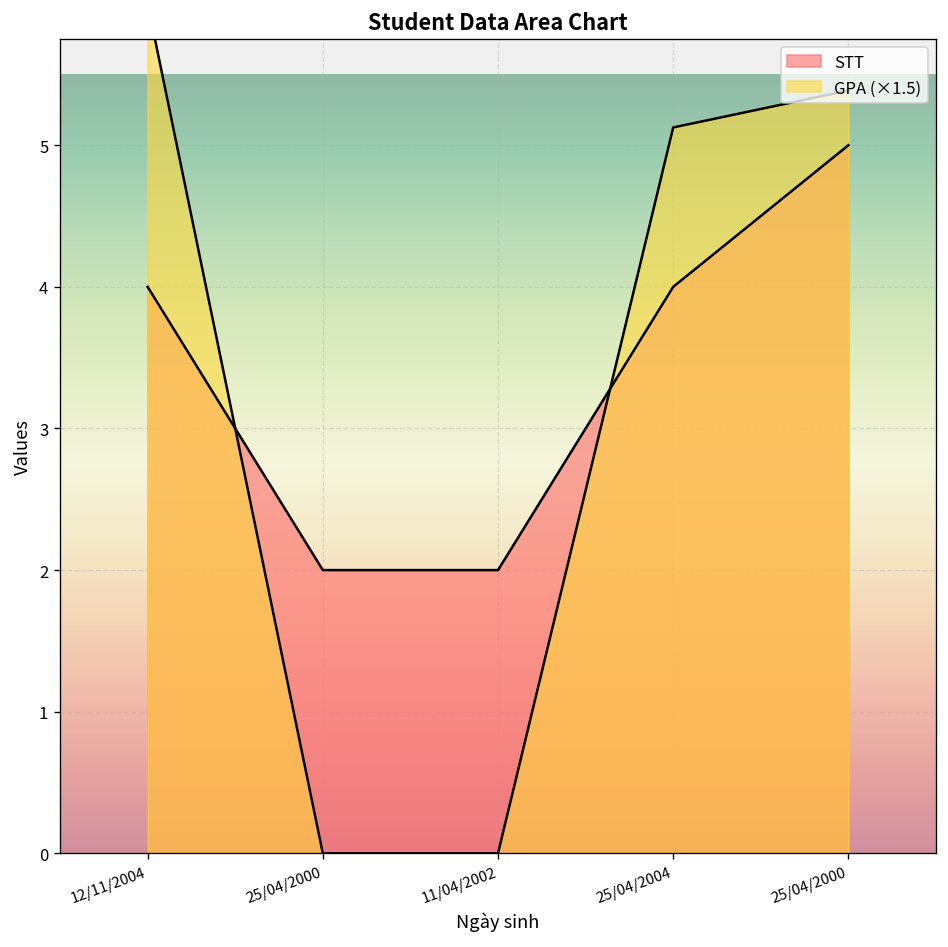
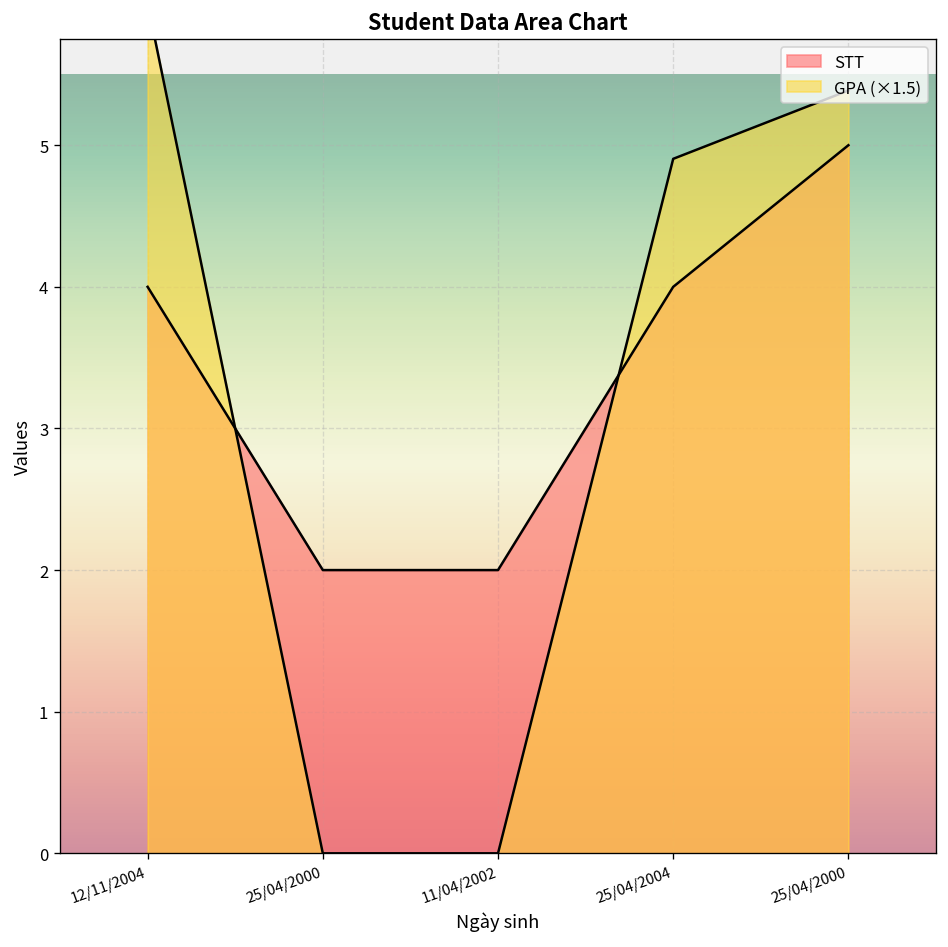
GPA (×1.5), 25/04/2004: 5.13 -> 4.90
